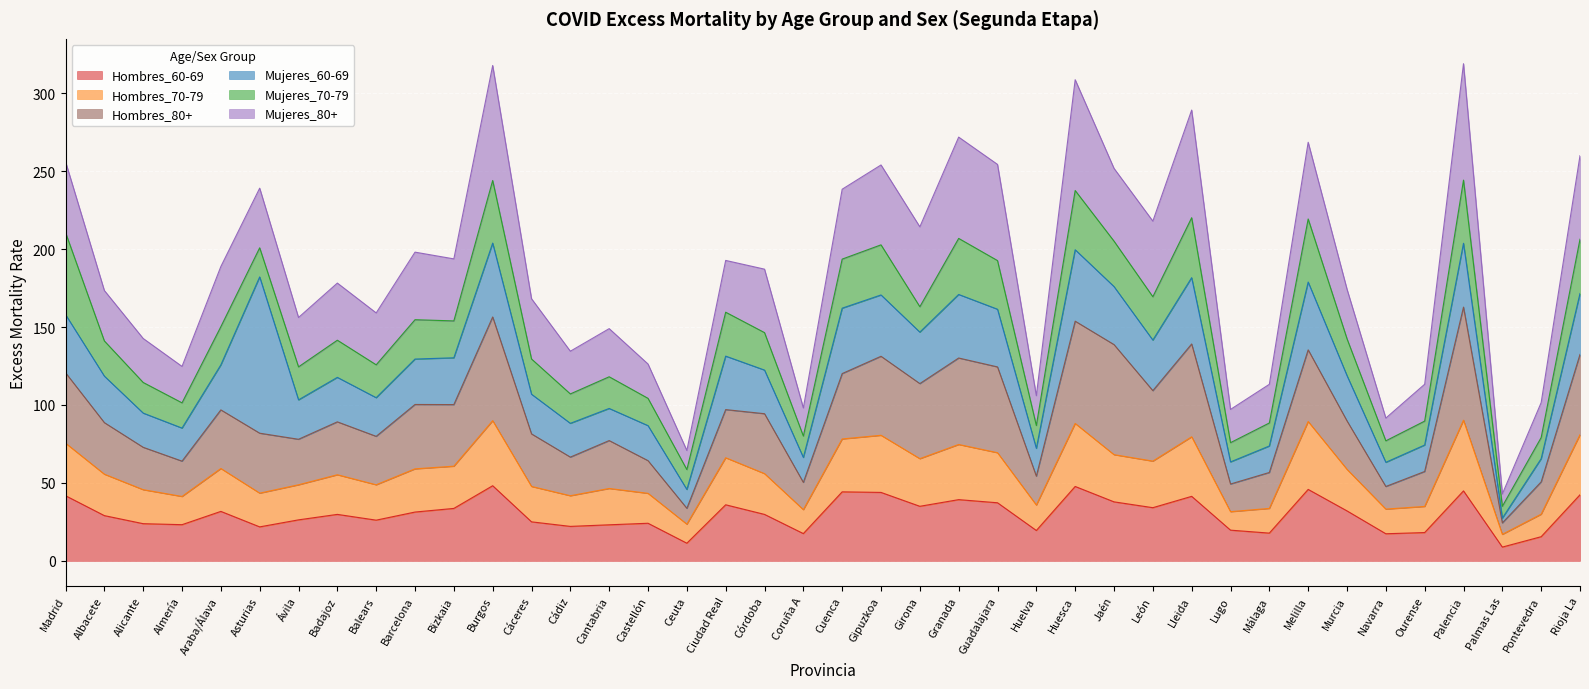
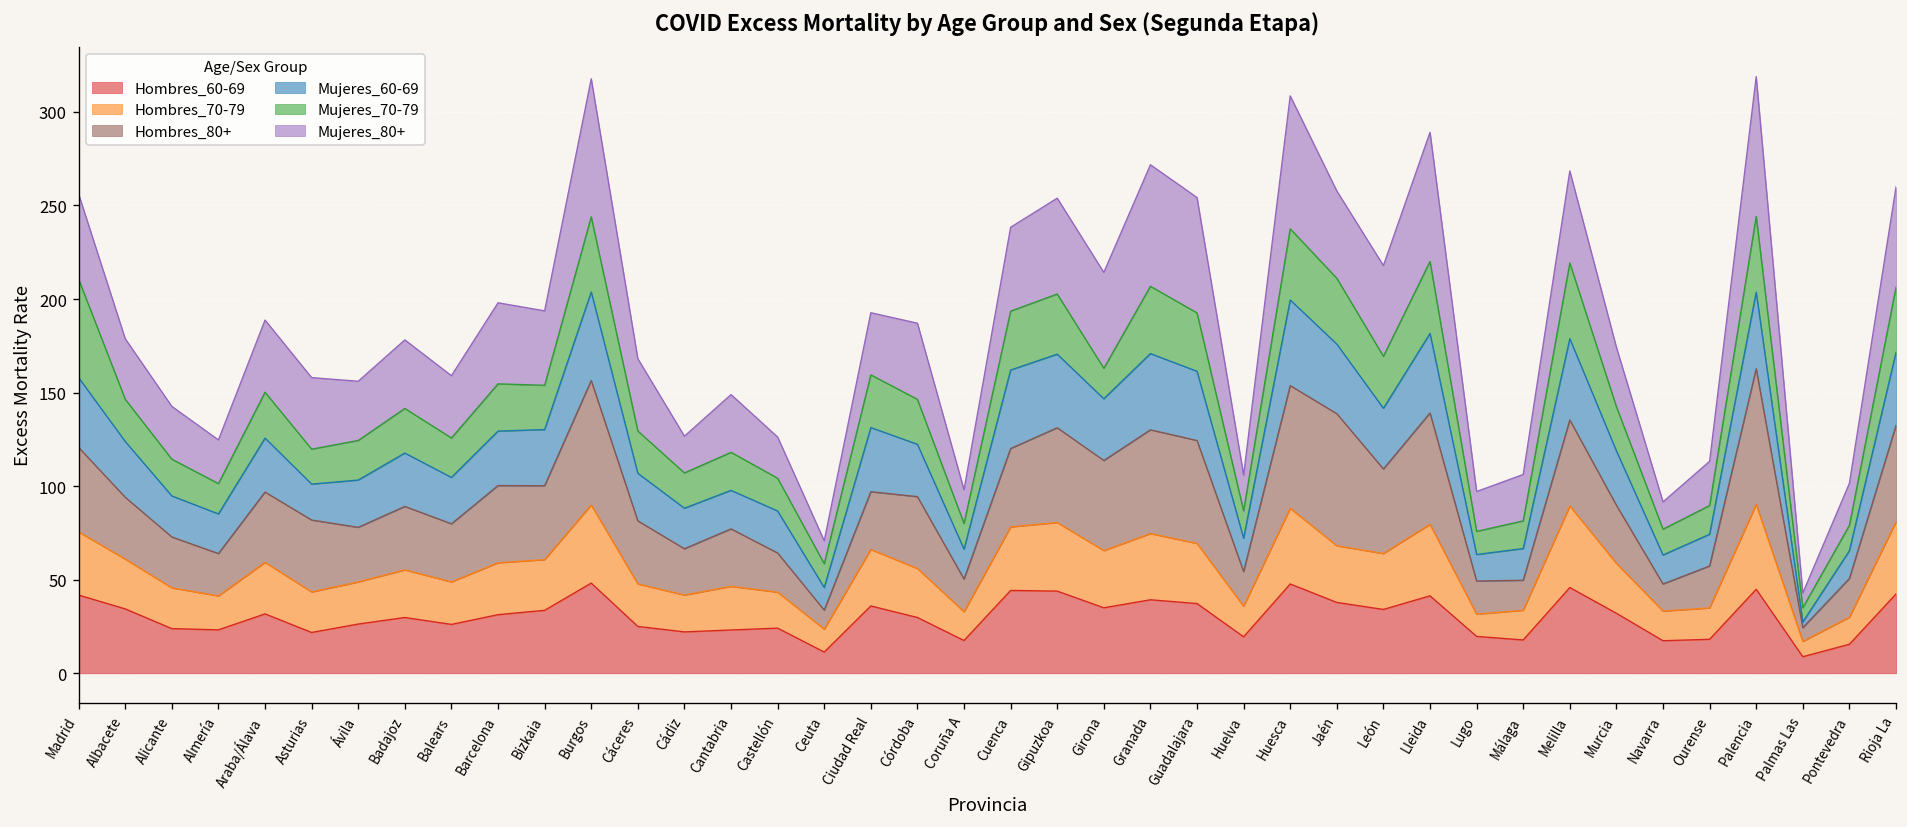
Hombres_60-69, Albacete: 29 -> 34
Mujeres_60-69, Asturias: 100 -> 19
Mujeres_80+, Cádiz: 27 -> 20
Mujeres_70-79, Jaén: 29 -> 35
Hombres_80+, Málaga: 23 -> 16
